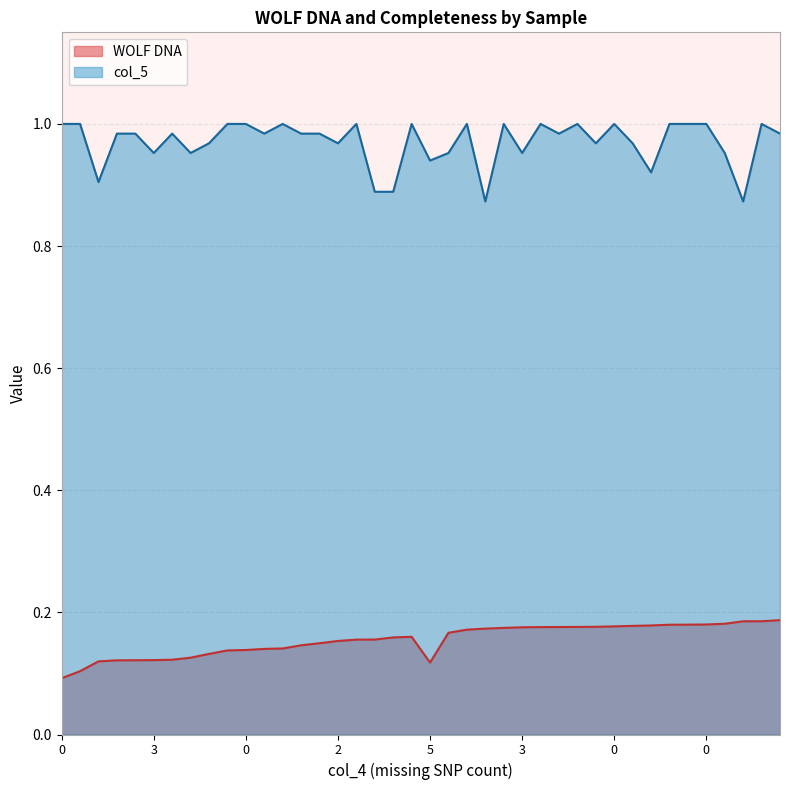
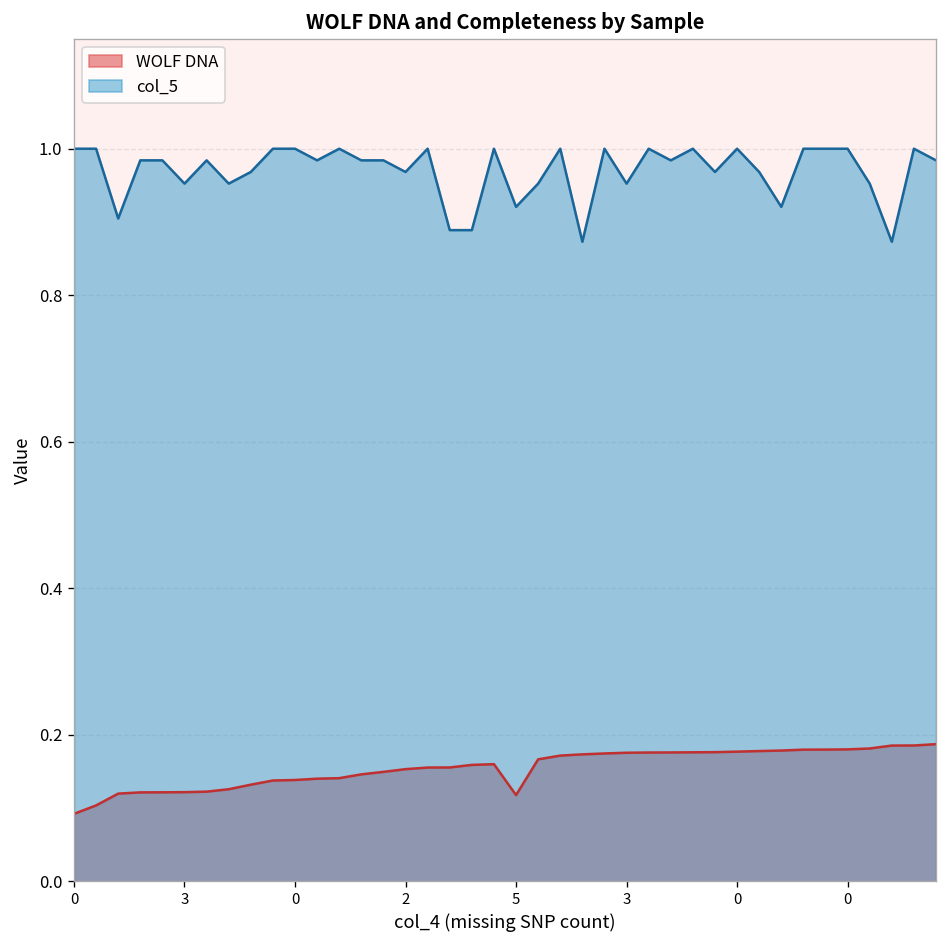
col_5, 5: 0.94 -> 0.92
